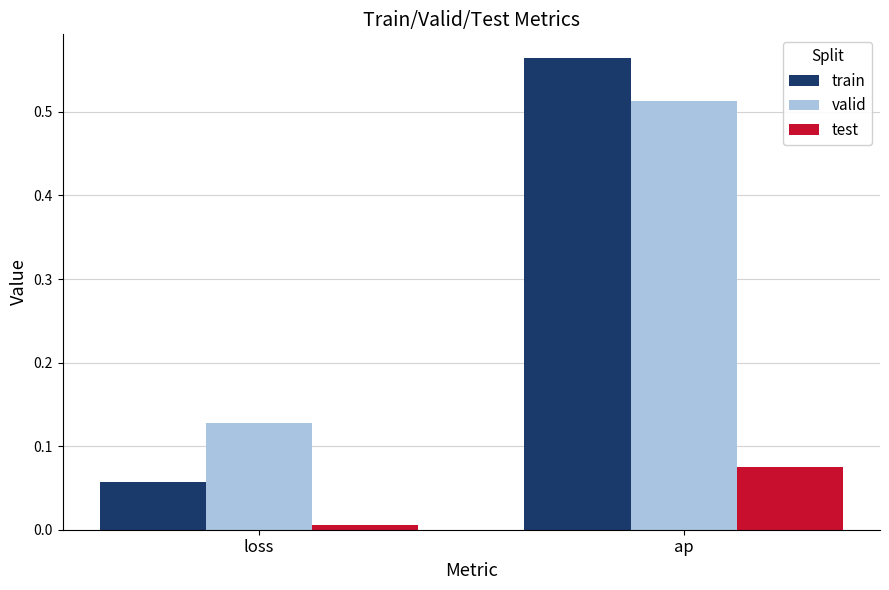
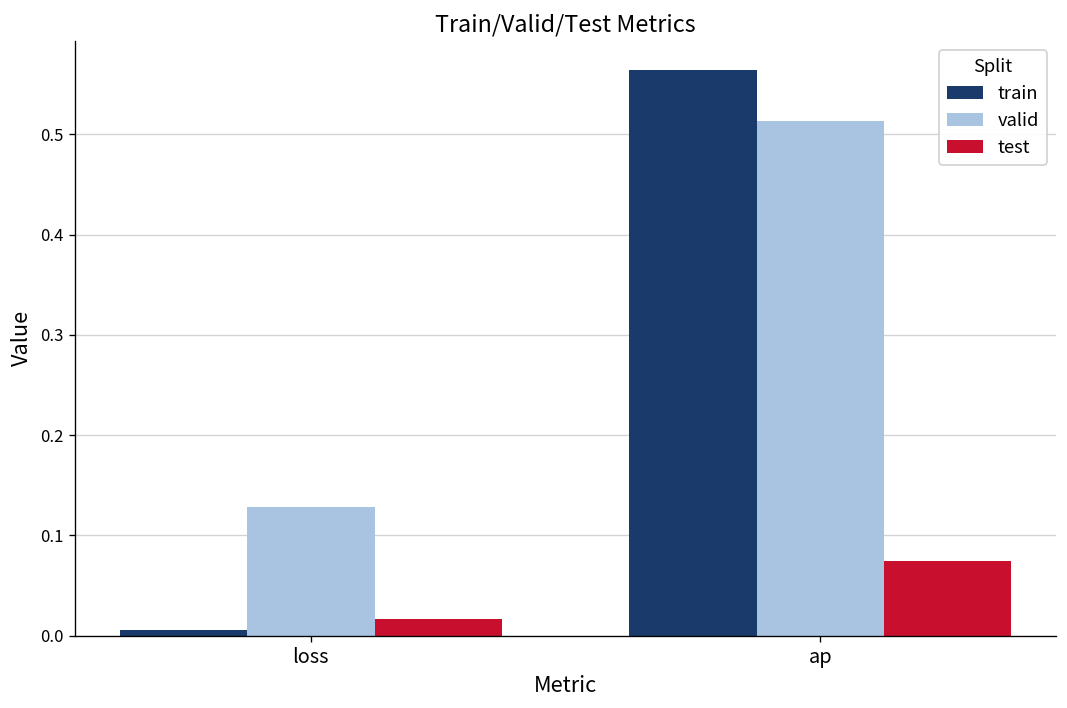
train, loss: 0.06 -> 0.01
test, loss: 0.01 -> 0.02
